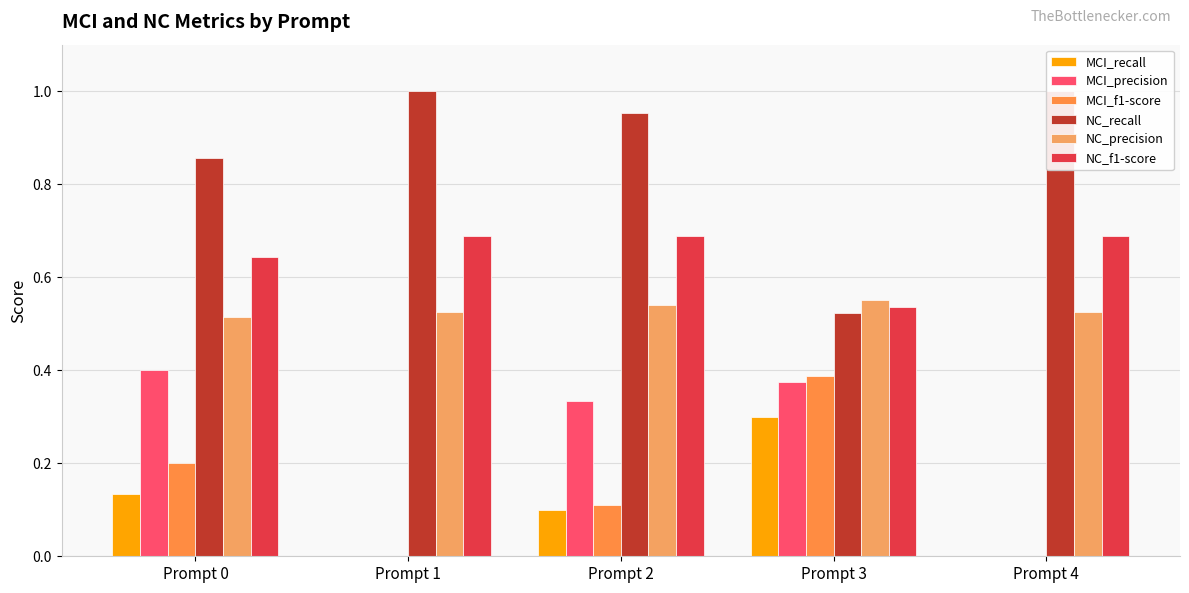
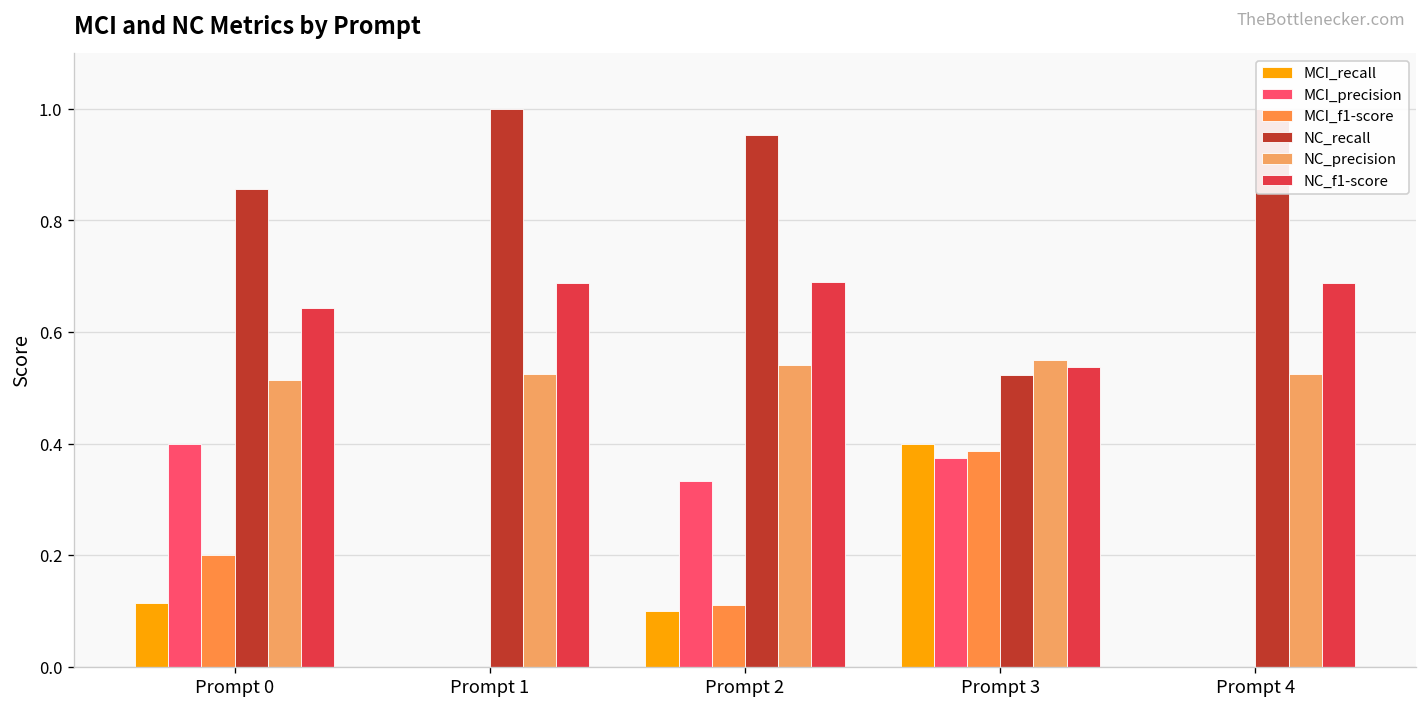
MCI_recall, Prompt 0: 0.13 -> 0.11
MCI_recall, Prompt 3: 0.3 -> 0.4
